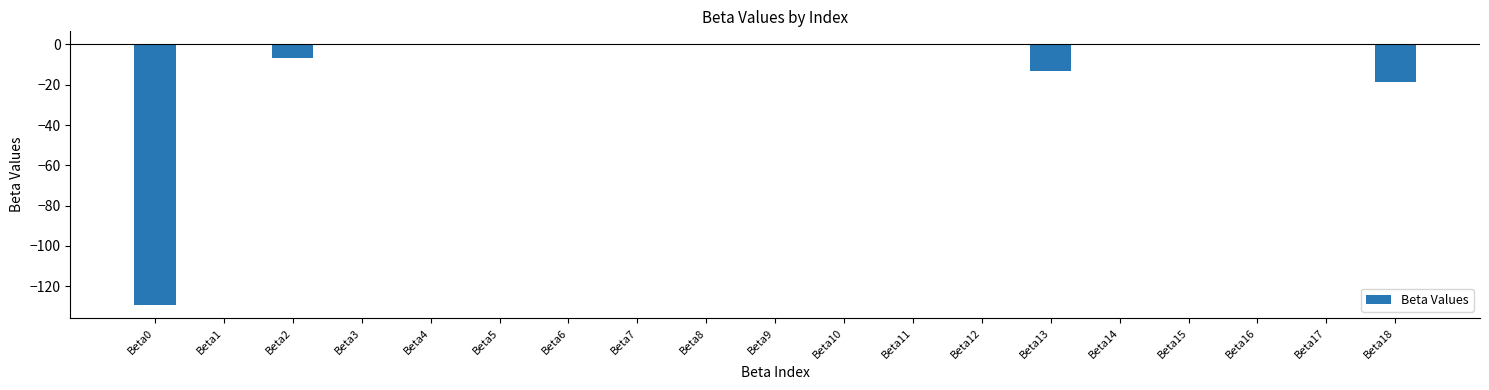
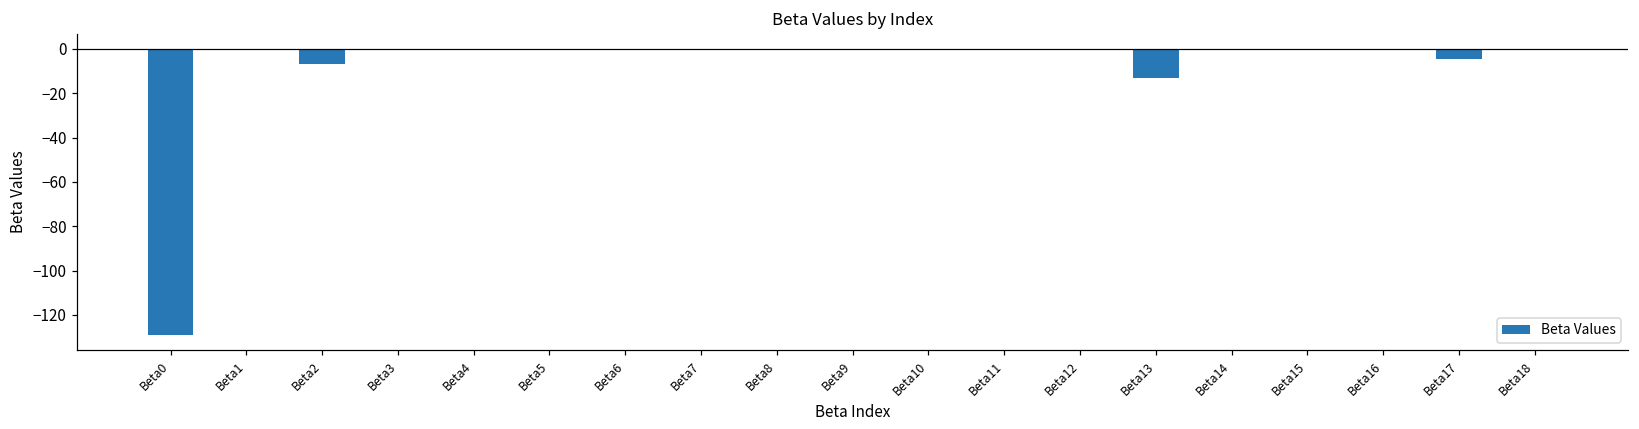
Beta17: 0 -> -5
Beta18: -19 -> 0
